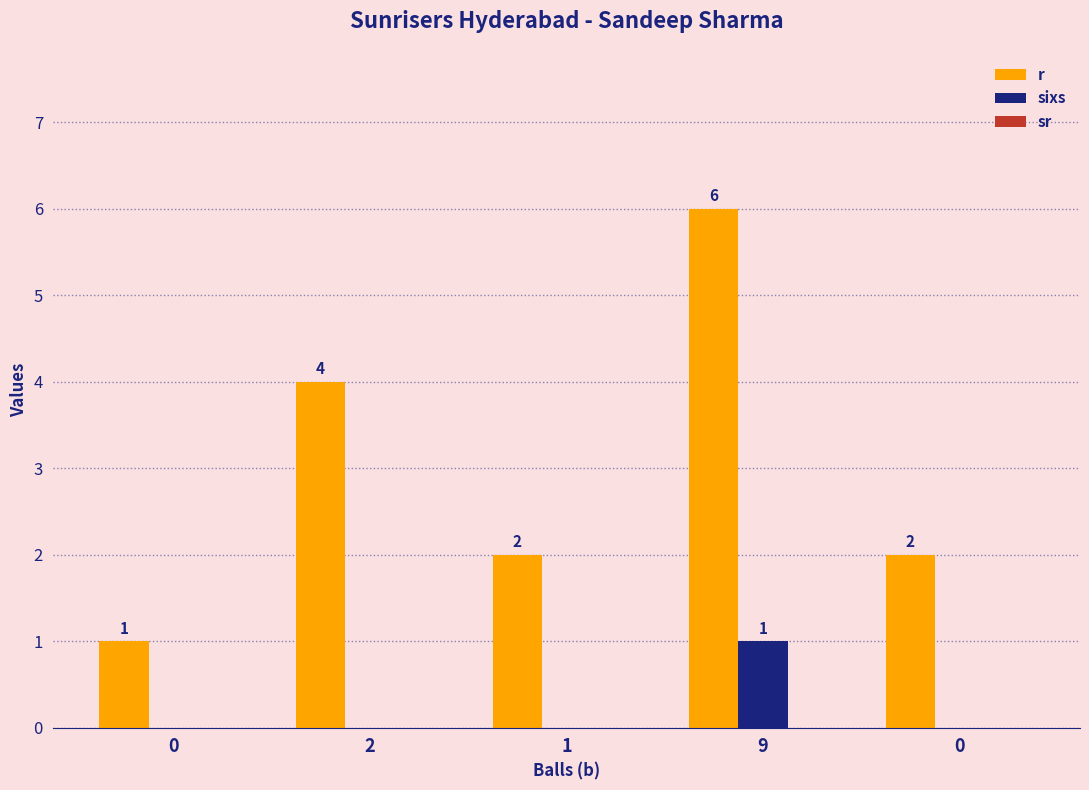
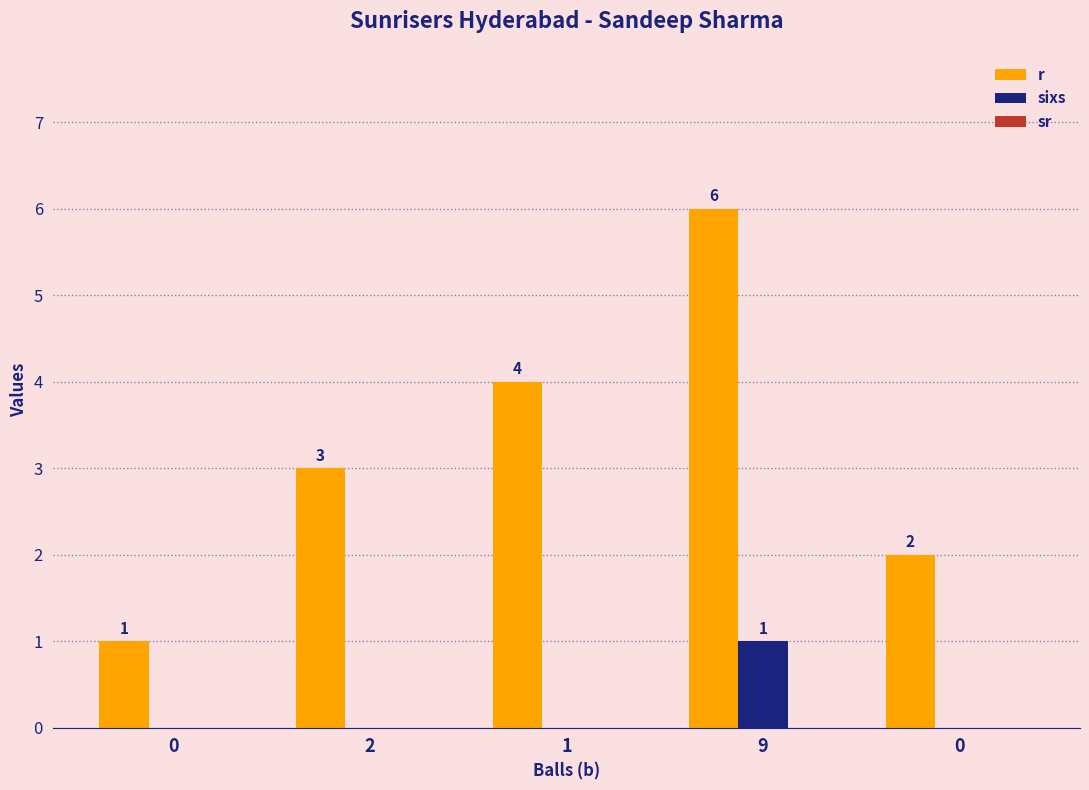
r, 2: 4 -> 3
r, 1: 2 -> 4
